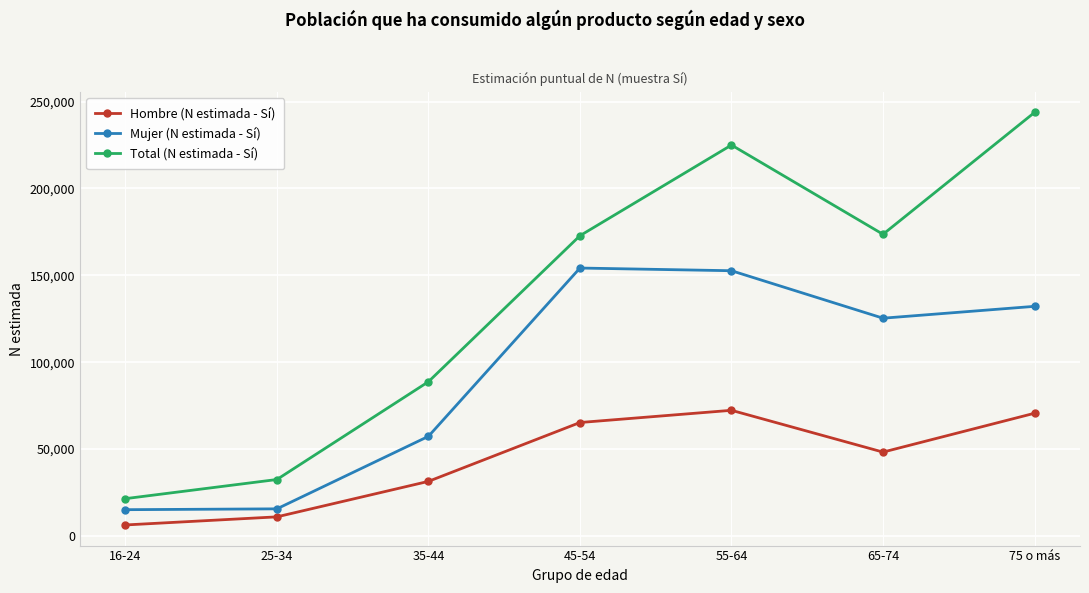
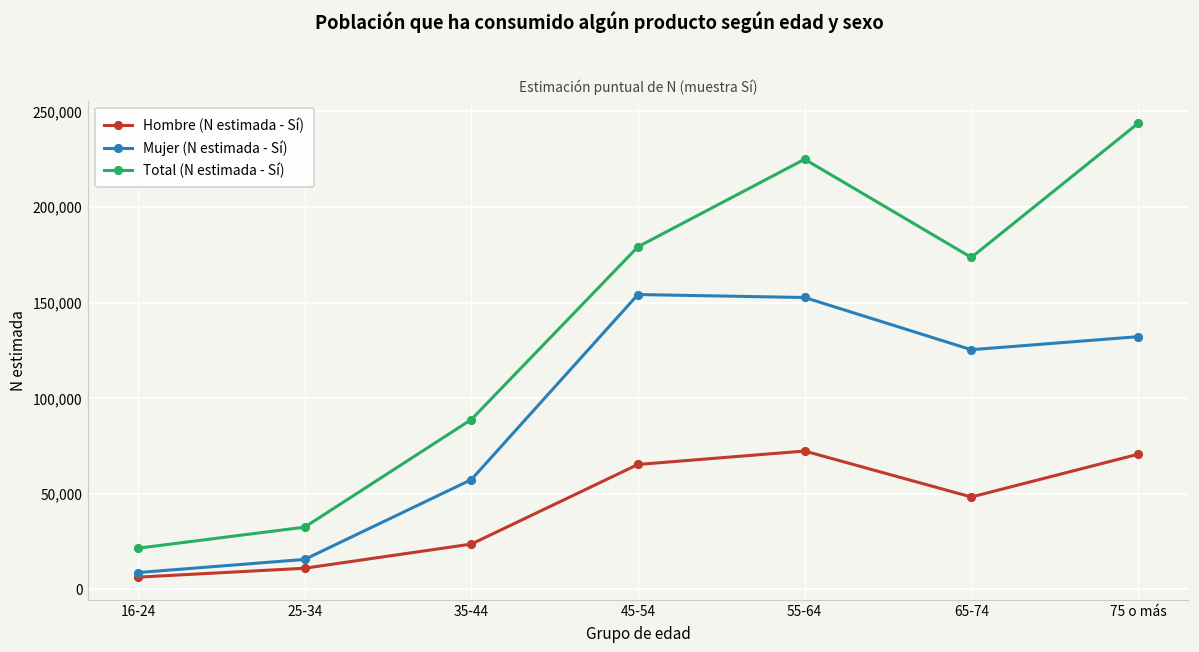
Mujer (N estimada - Sí), 16-24: 15,000 -> 9,000
Hombre (N estimada - Sí), 35-44: 31,000 -> 24,000
Total (N estimada - Sí), 45-54: 173,000 -> 179,000
